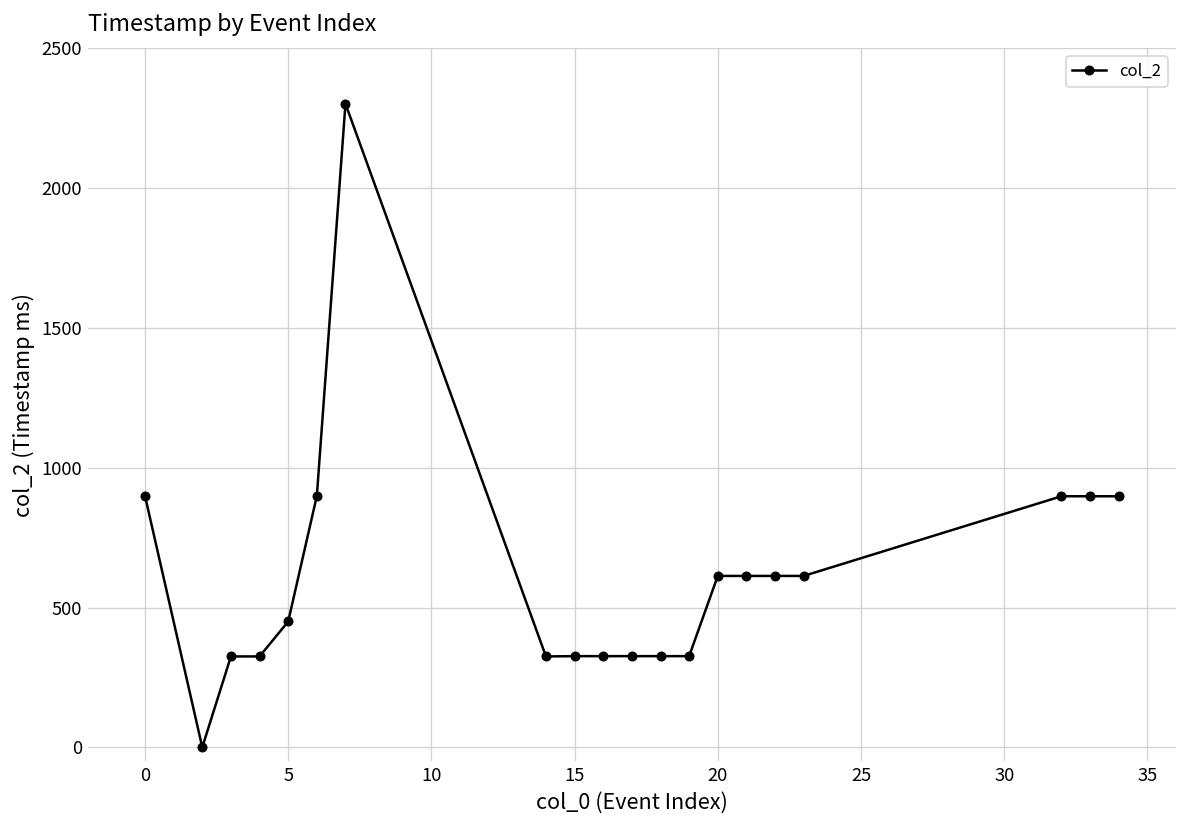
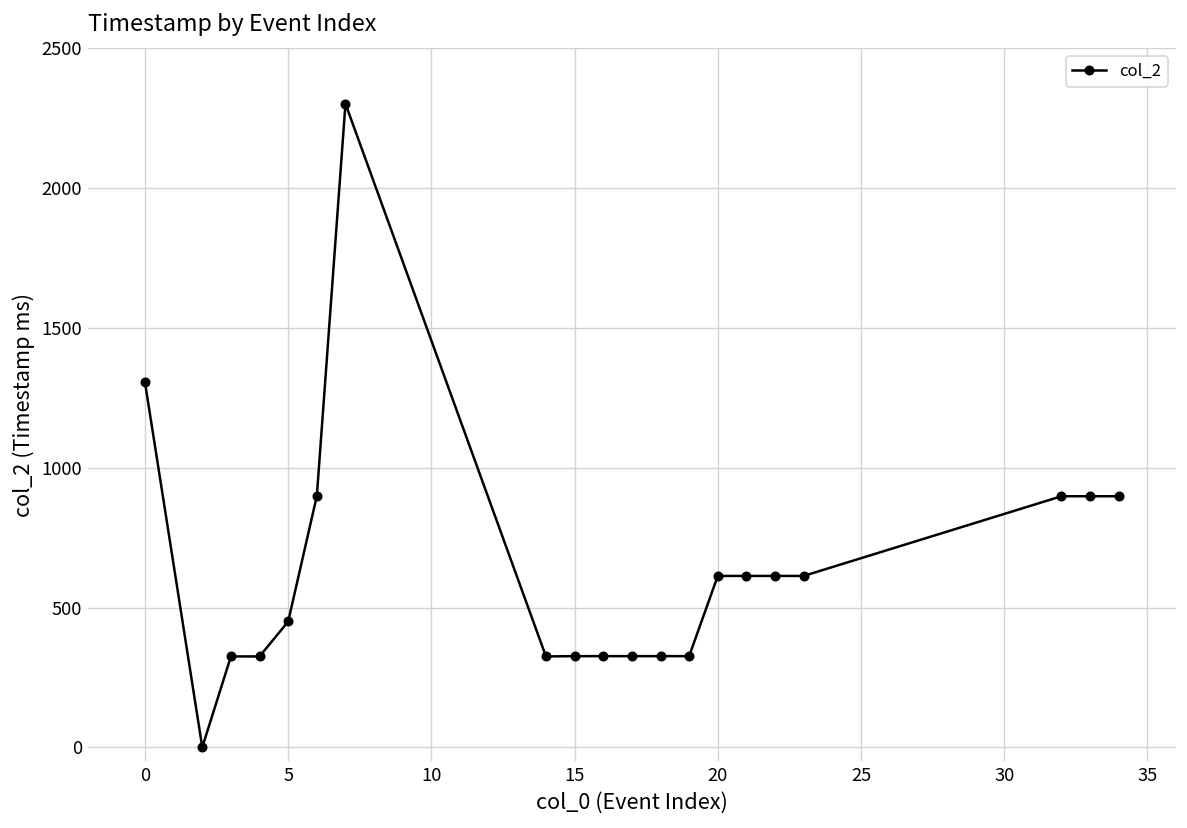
0: 900 -> 1310
